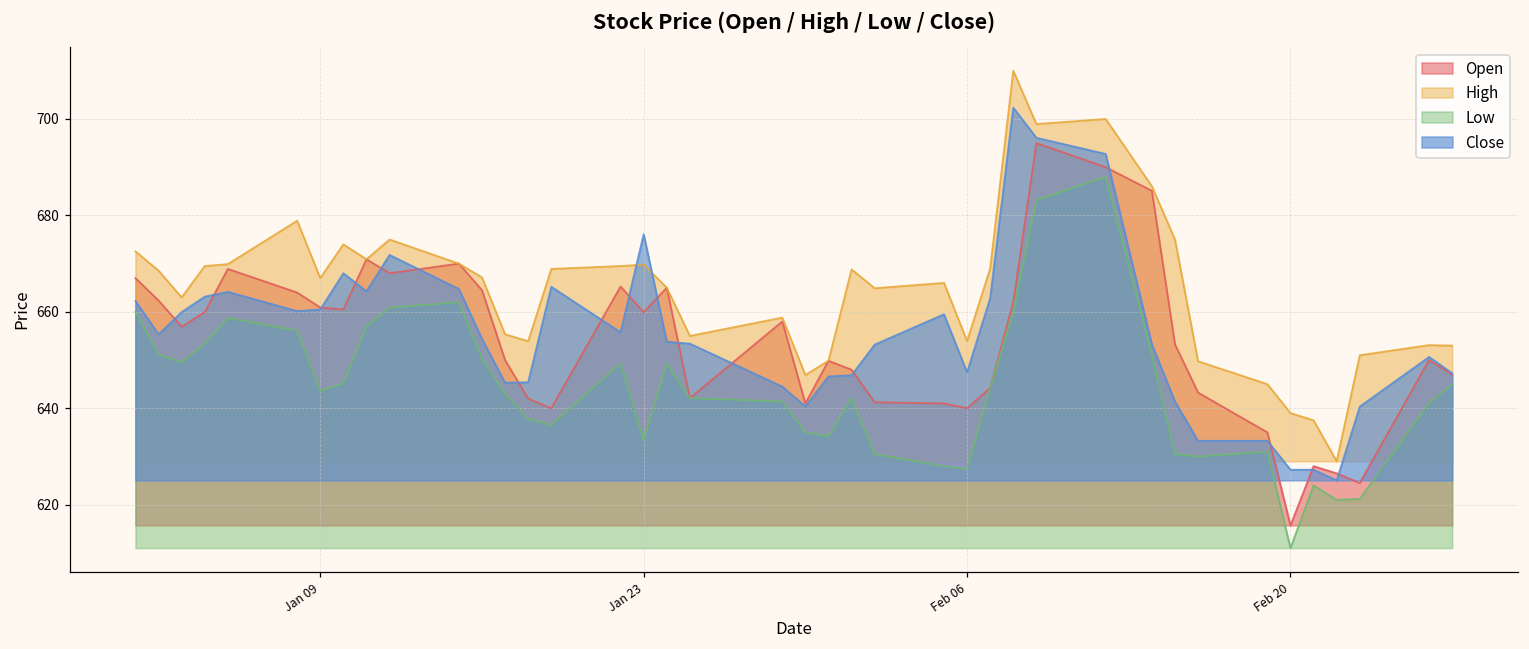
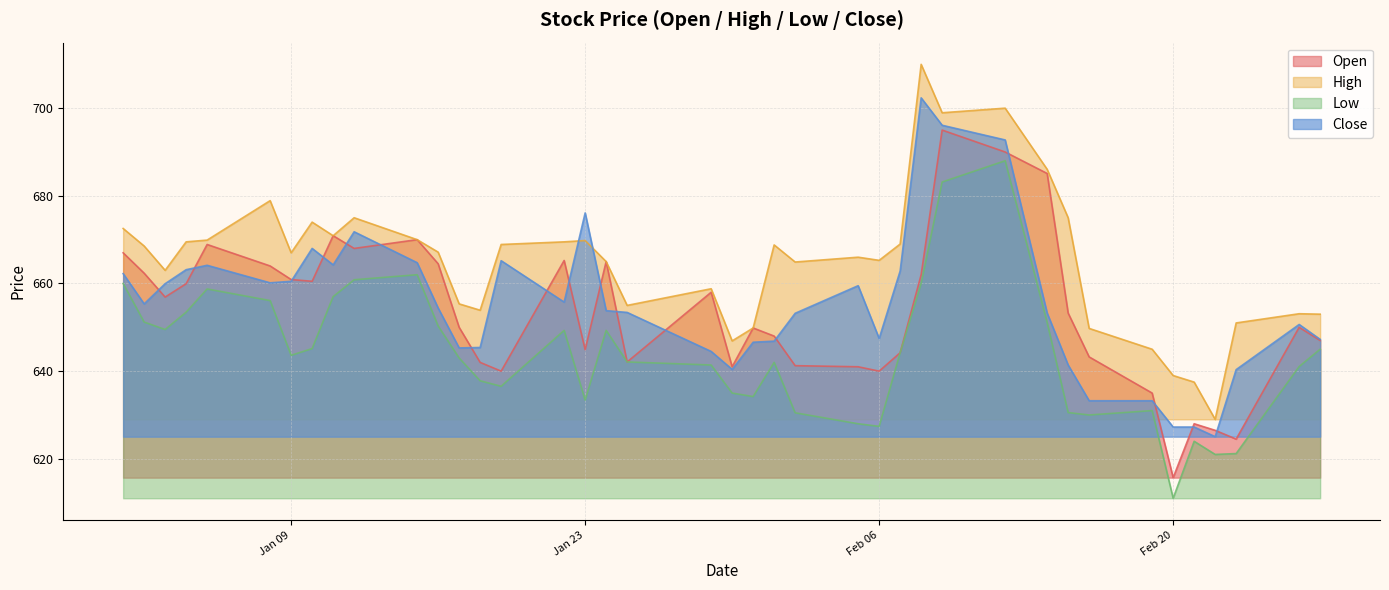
Open, Jan 23: 660 -> 645
High, Feb 06: 654 -> 665
